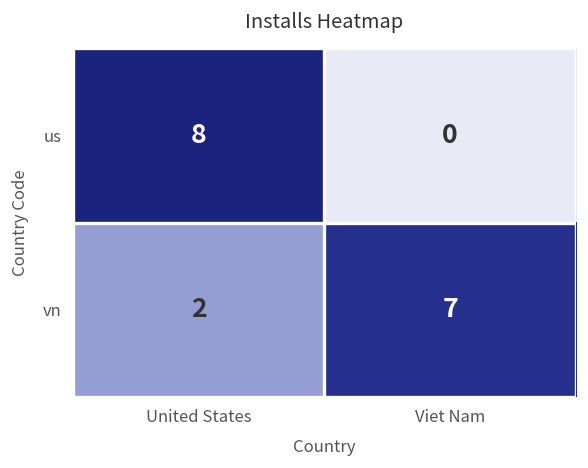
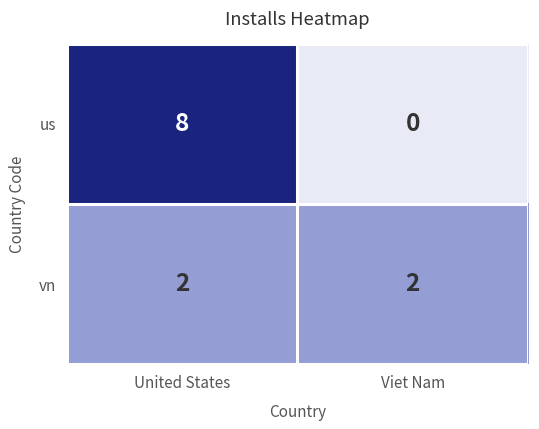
vn, Viet Nam: 7 -> 2
